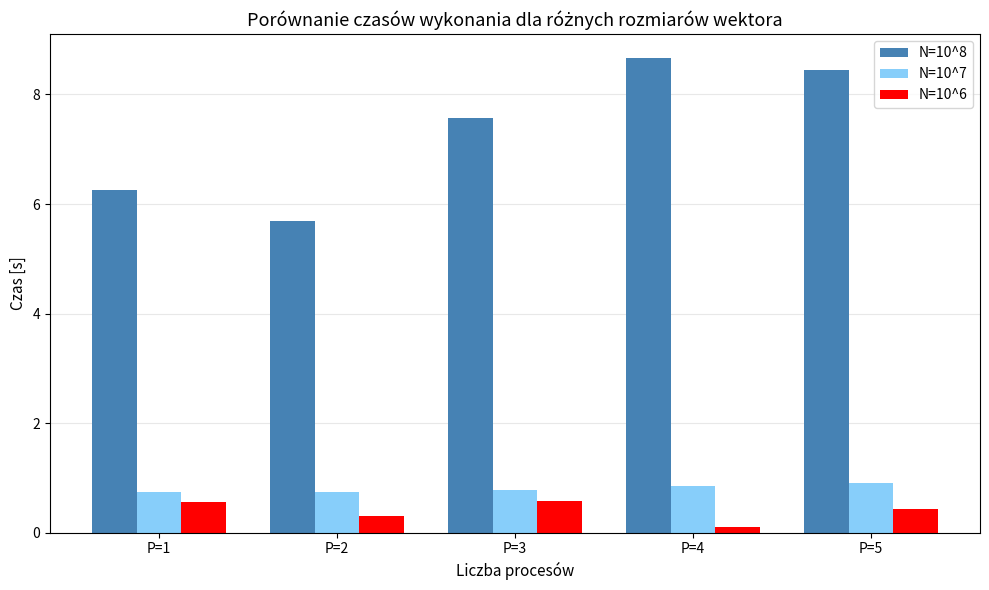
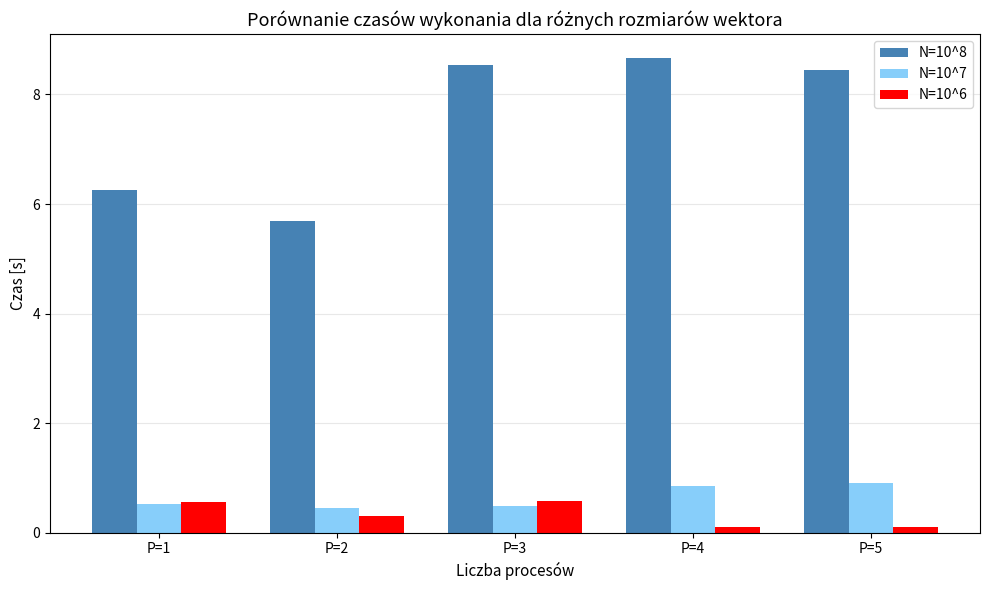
N=10^7, P=1: 0.7 -> 0.5
N=10^7, P=2: 0.7 -> 0.5
N=10^8, P=3: 7.6 -> 8.5
N=10^7, P=3: 0.8 -> 0.5
N=10^6, P=5: 0.4 -> 0.1
